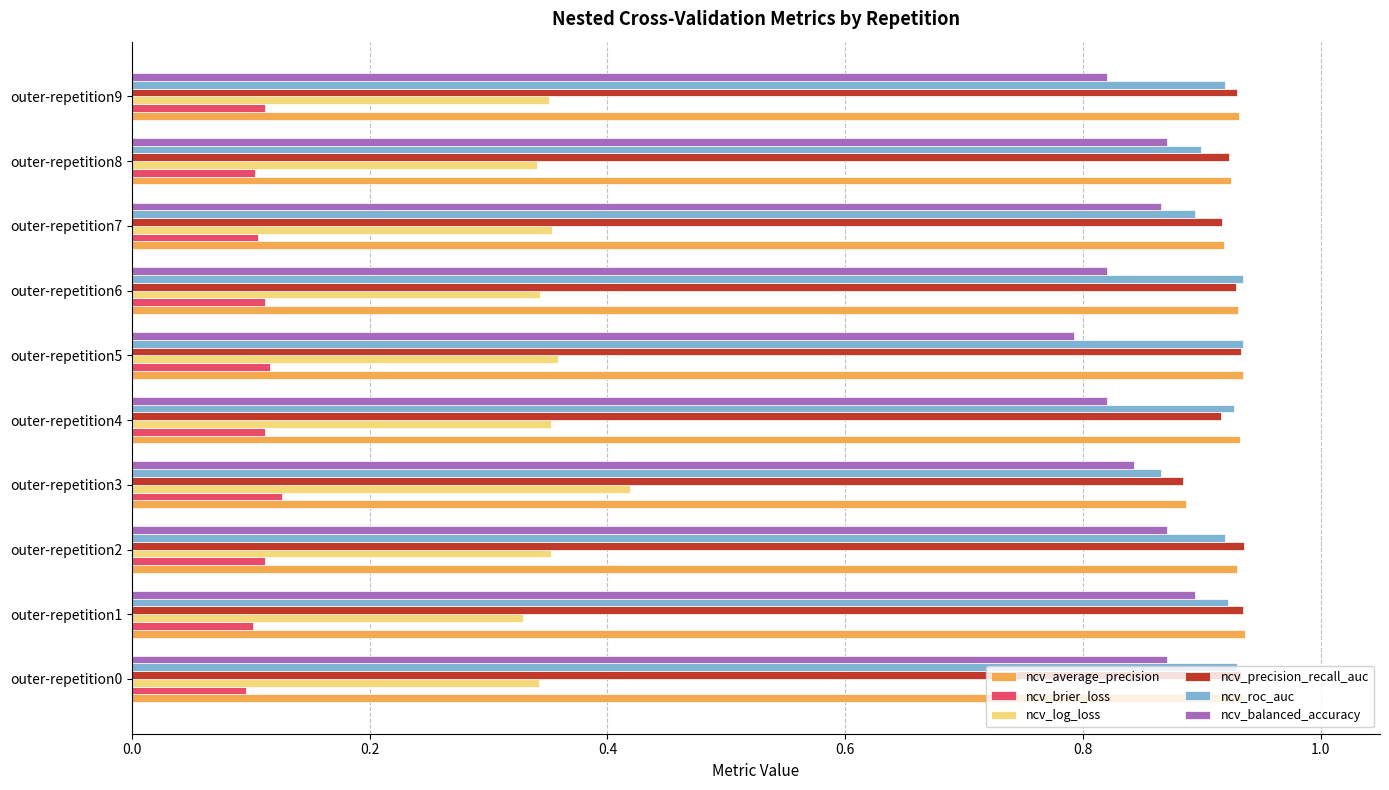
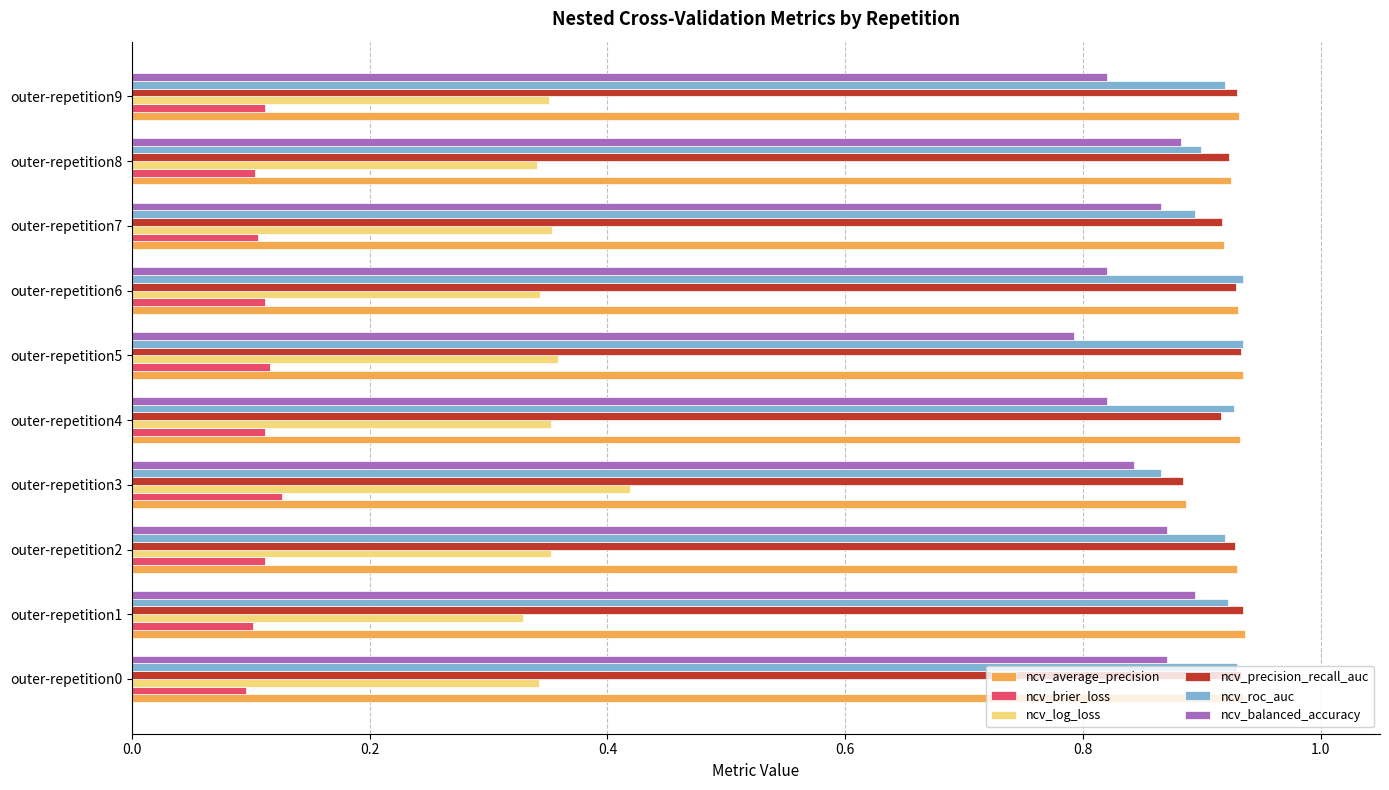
ncv_balanced_accuracy, outer-repetition8: 0.871 -> 0.883
ncv_precision_recall_auc, outer-repetition2: 0.935 -> 0.928
